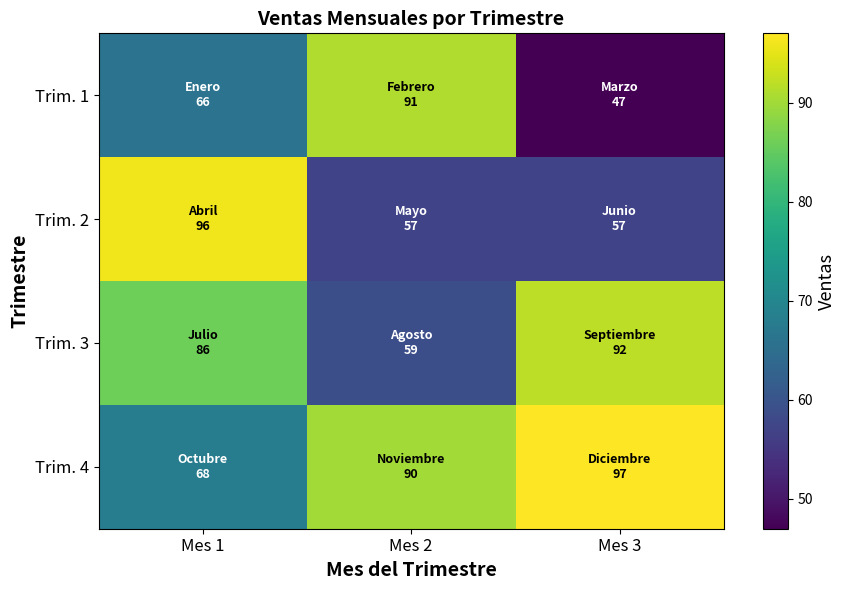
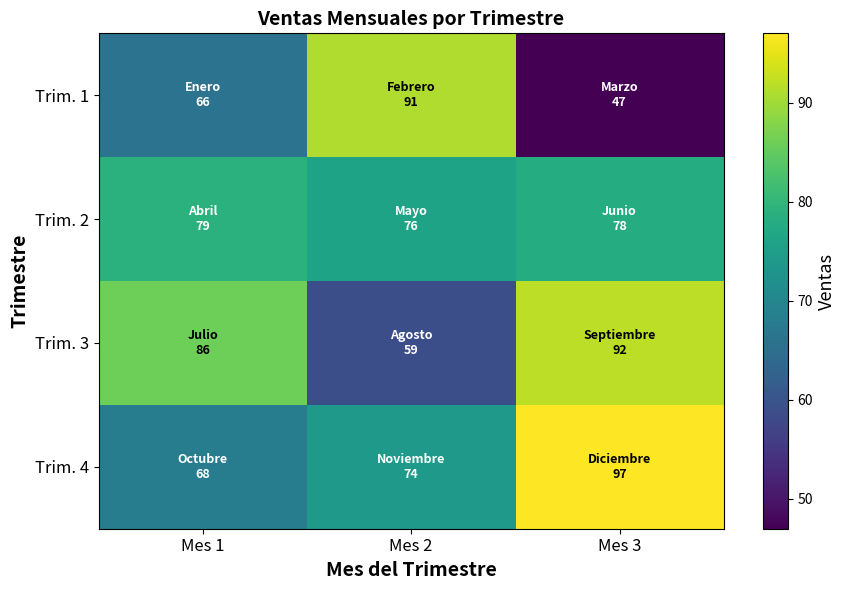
Trim. 2, Mes 1: 96 -> 79
Trim. 2, Mes 2: 57 -> 76
Trim. 2, Mes 3: 57 -> 78
Trim. 4, Mes 2: 90 -> 74
